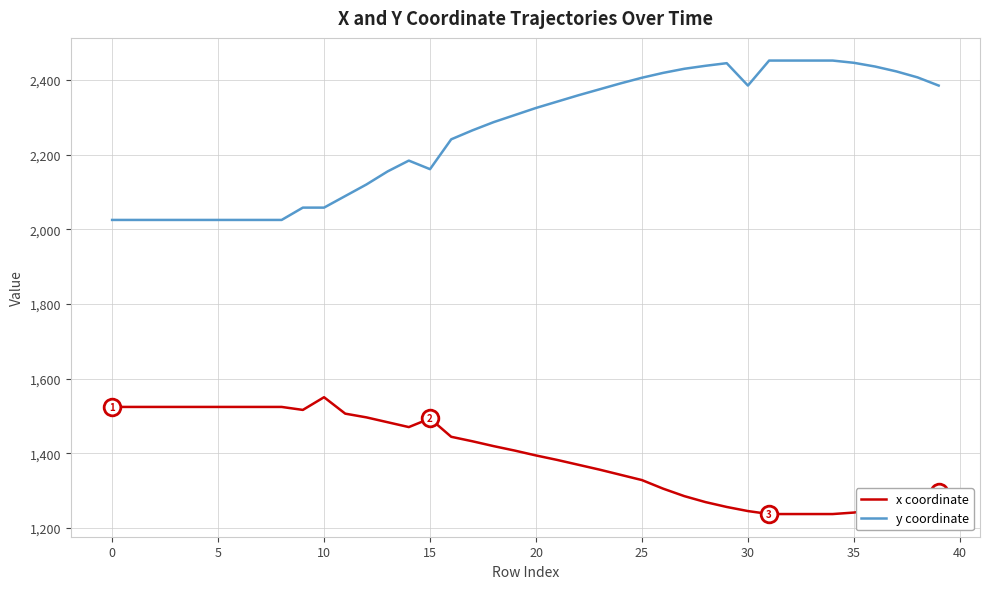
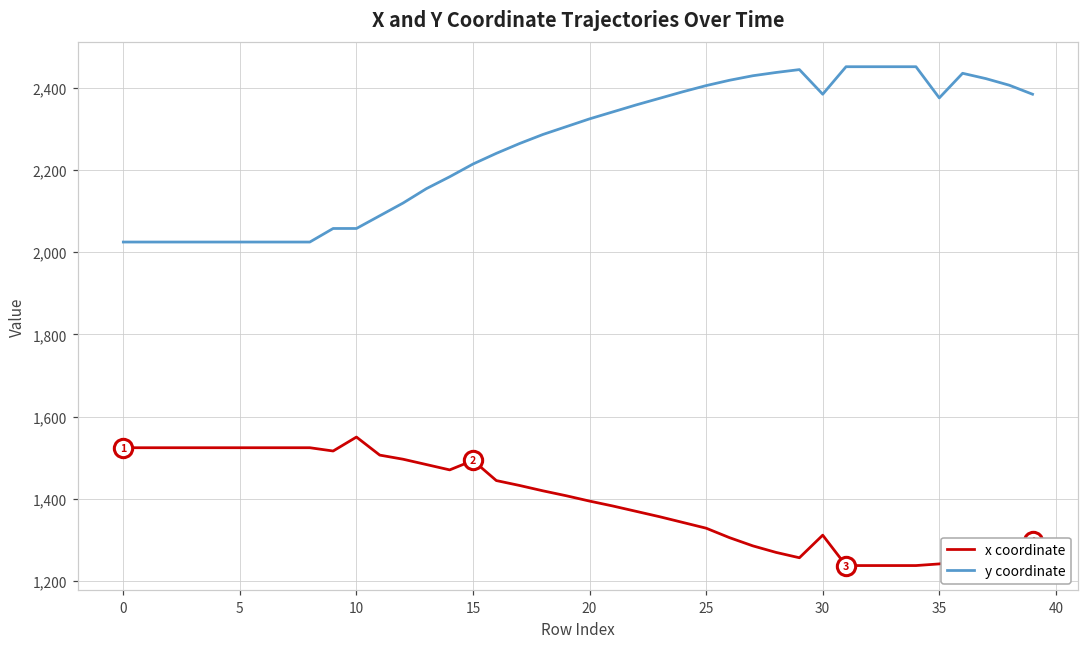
y coordinate, 15: 2,160 -> 2,220
x coordinate, 30: 1,250 -> 1,310
y coordinate, 35: 2,450 -> 2,380
